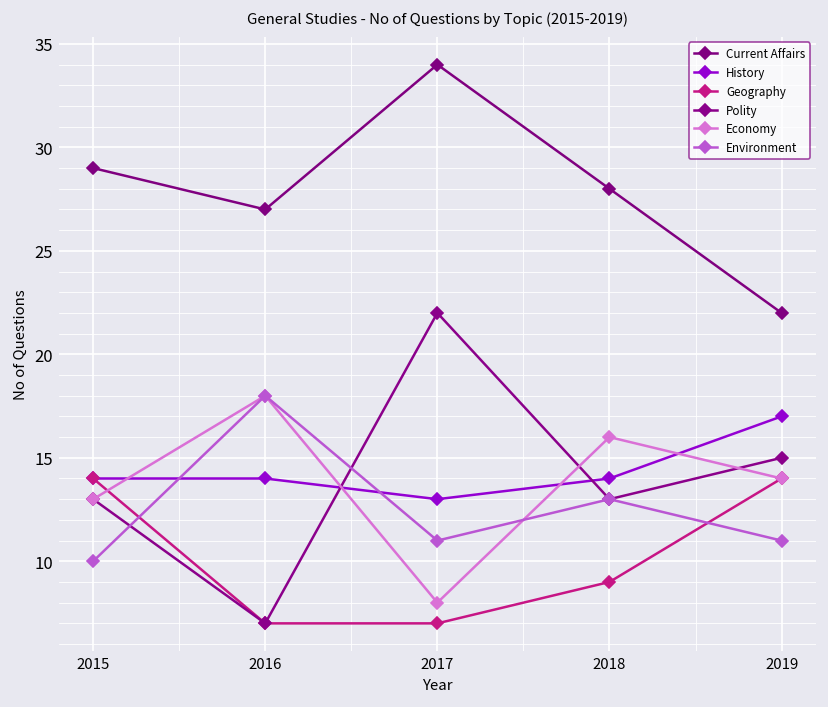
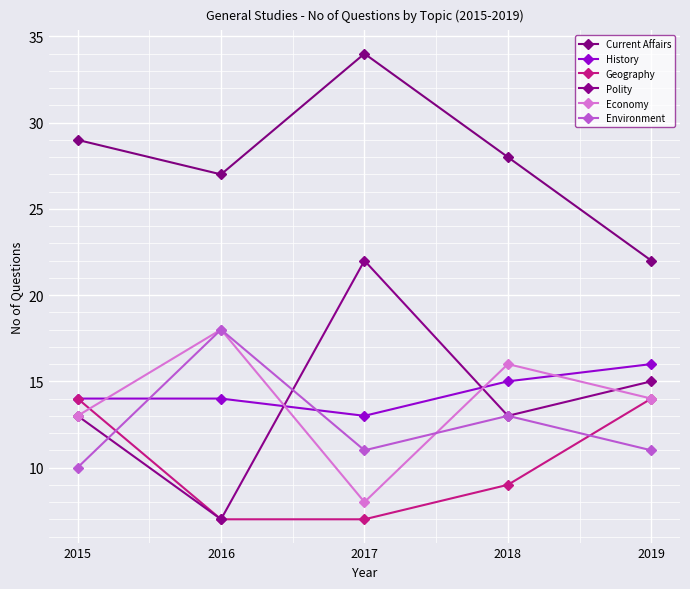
History, 2018: 14 -> 15
History, 2019: 17 -> 16
